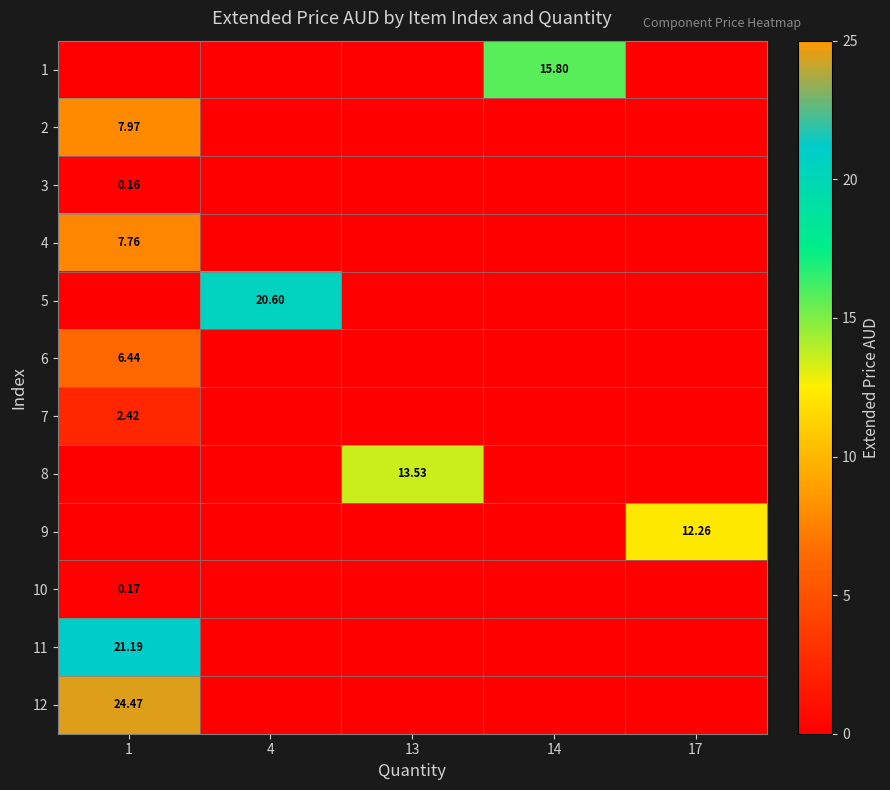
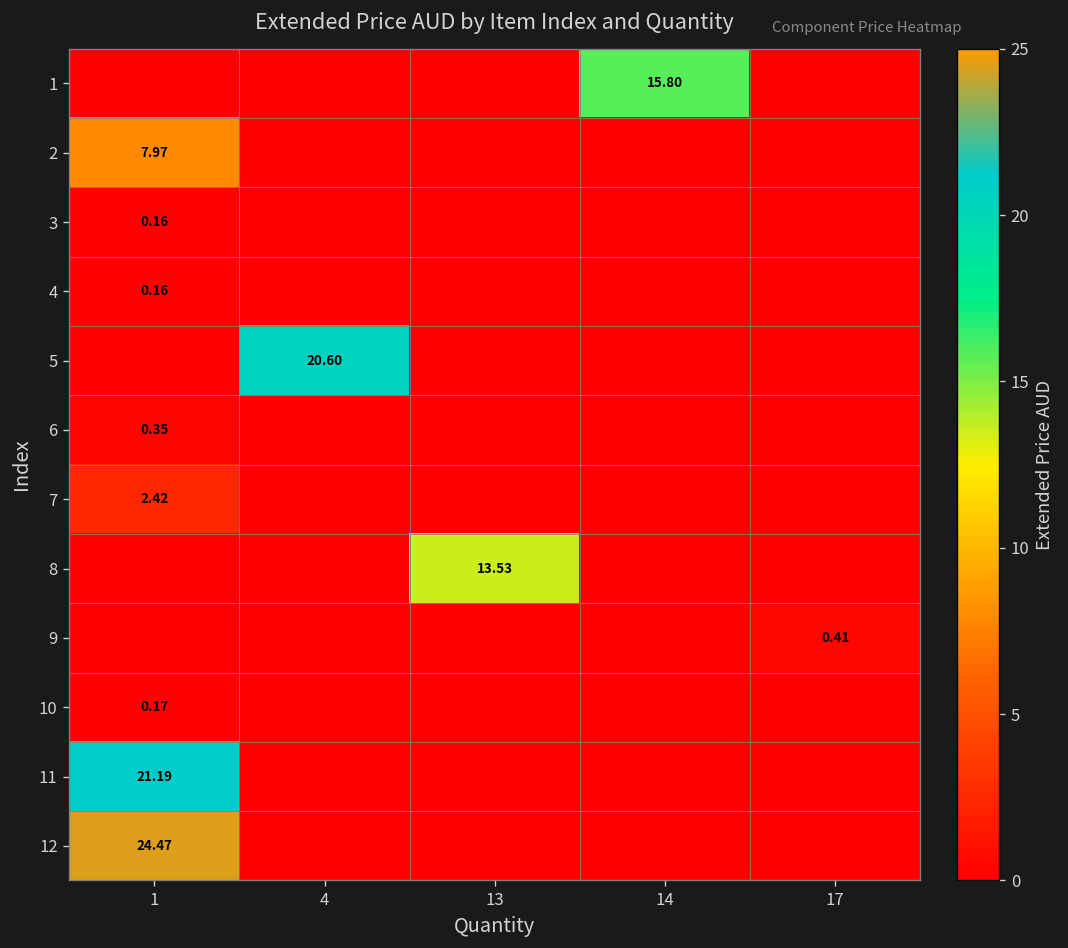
4, 1: 7.76 -> 0.16
6, 1: 6.44 -> 0.35
9, 17: 12.26 -> 0.41
